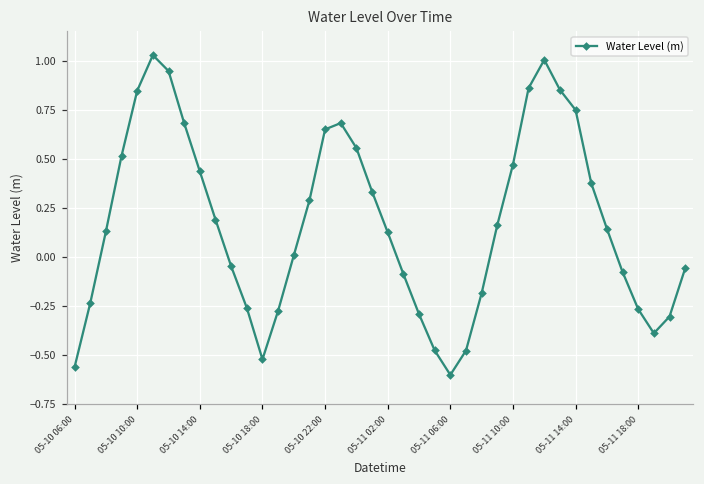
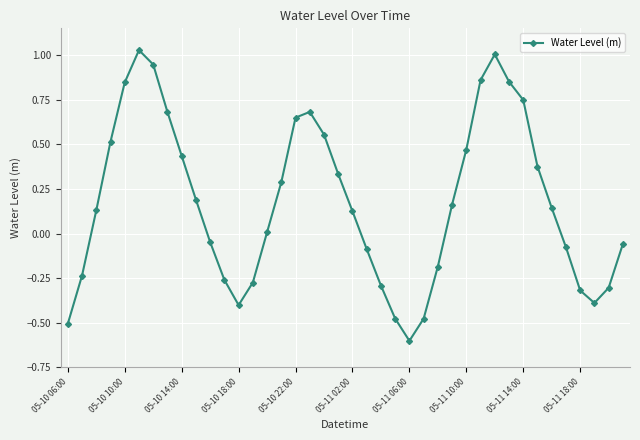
05-10 06:00: -0.56 -> -0.51
05-10 18:00: -0.52 -> -0.40
05-11 18:00: -0.27 -> -0.32
